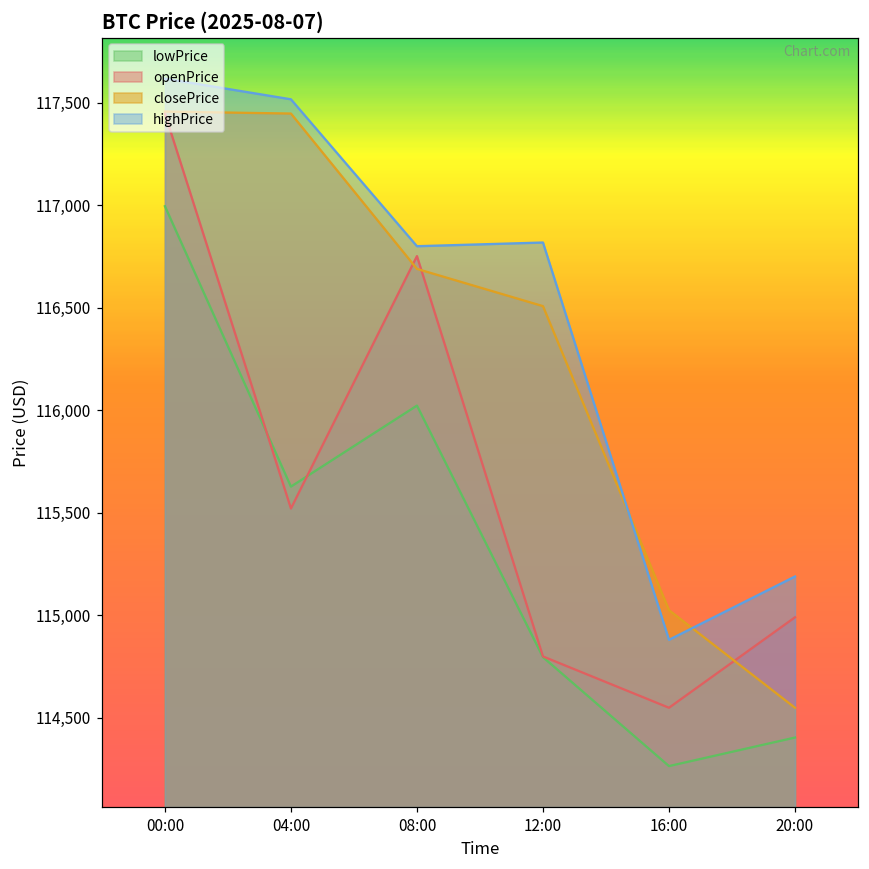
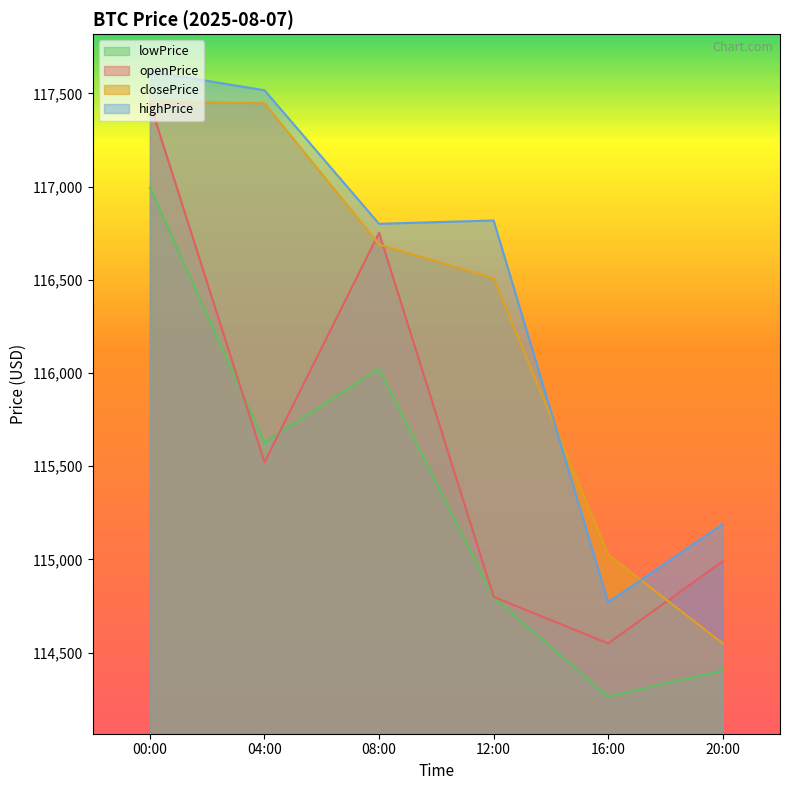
highPrice, 16:00: 114,880 -> 114,770
